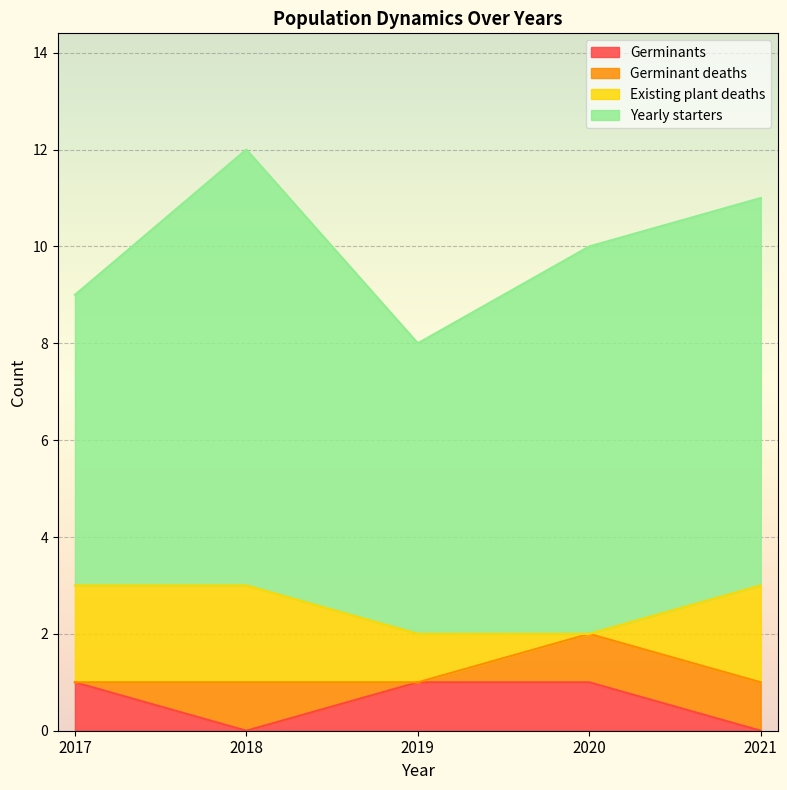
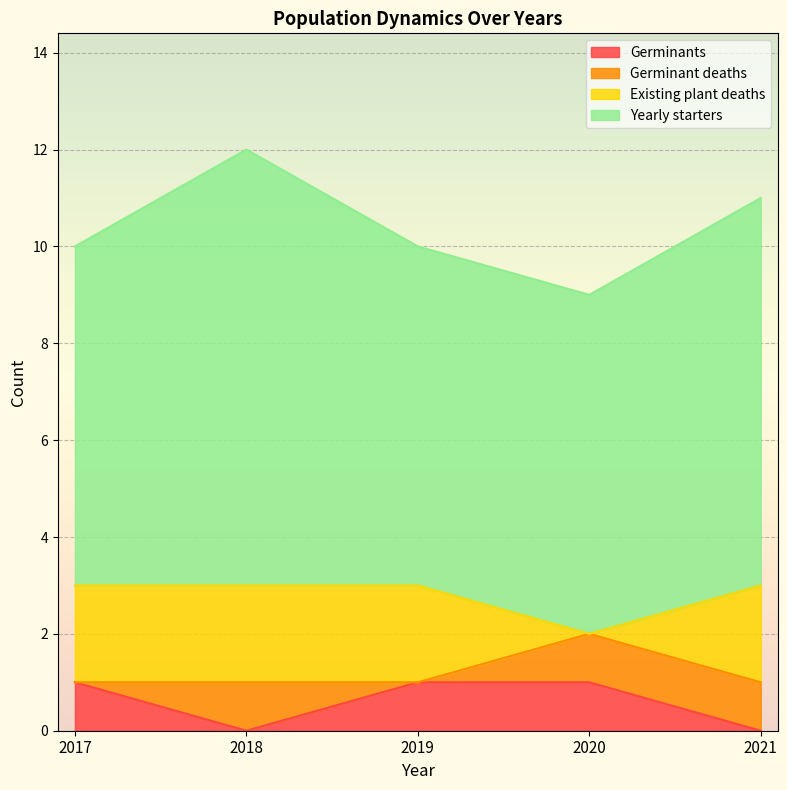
Yearly starters, 2017: 6 -> 7
Existing plant deaths, 2019: 1 -> 2
Yearly starters, 2019: 6 -> 7
Yearly starters, 2020: 8 -> 7
